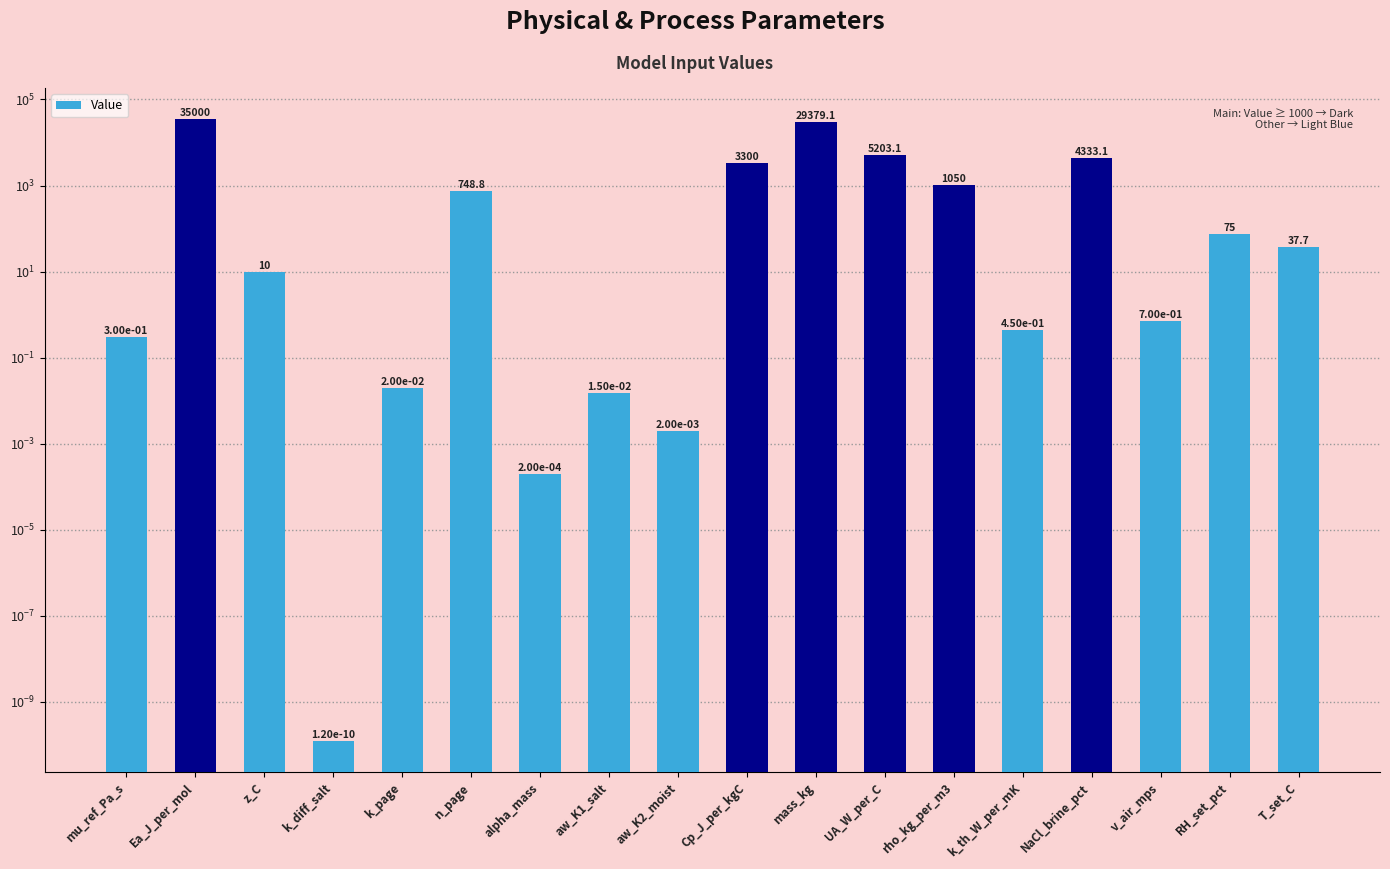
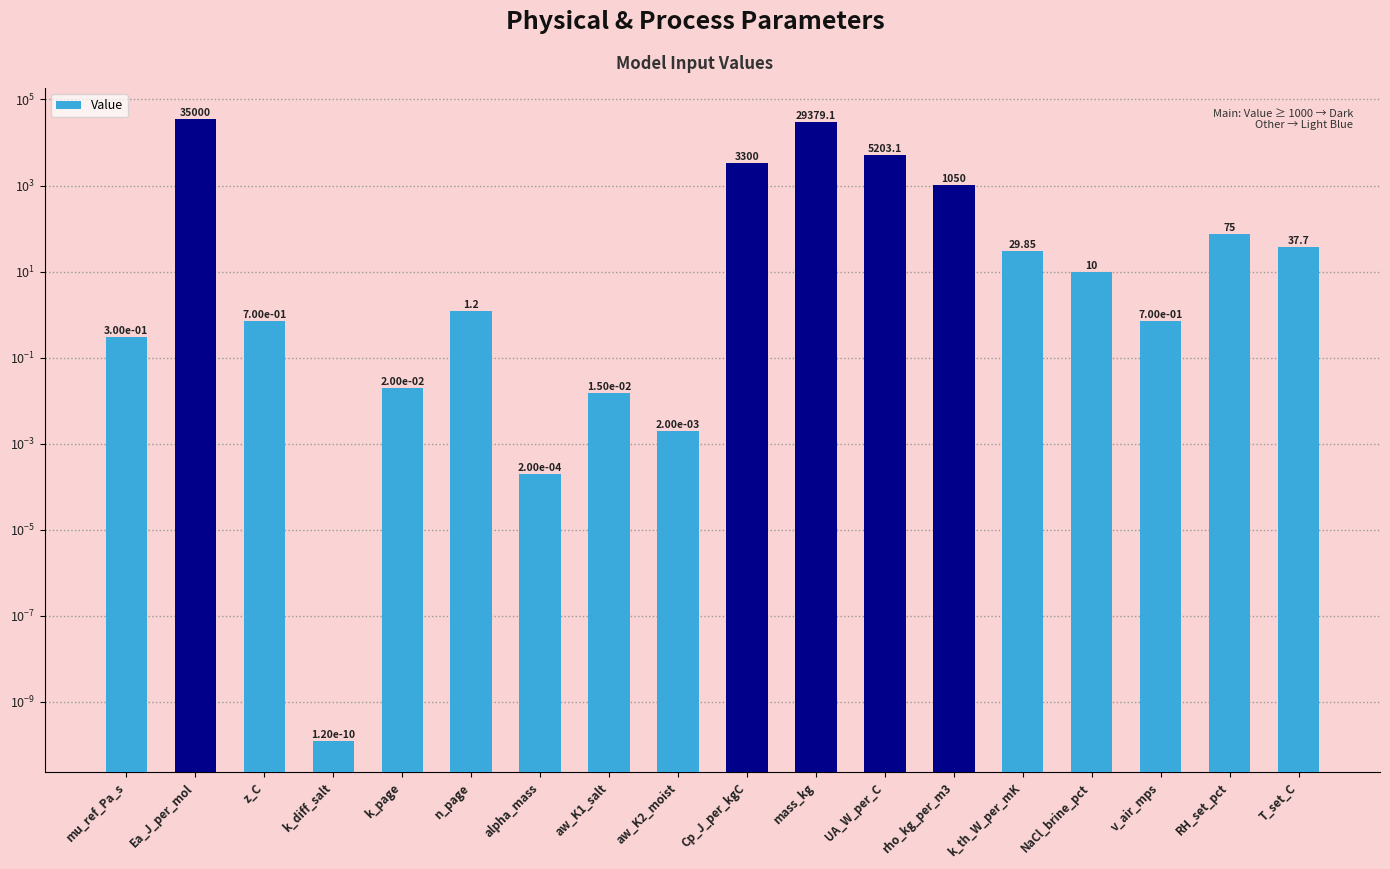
z_C: 10 -> 7.00e-01
n_page: 748.8 -> 1.2
k_th_W_per_mK: 4.50e-01 -> 29.85
NaCl_brine_pct: 4333.1 -> 10
